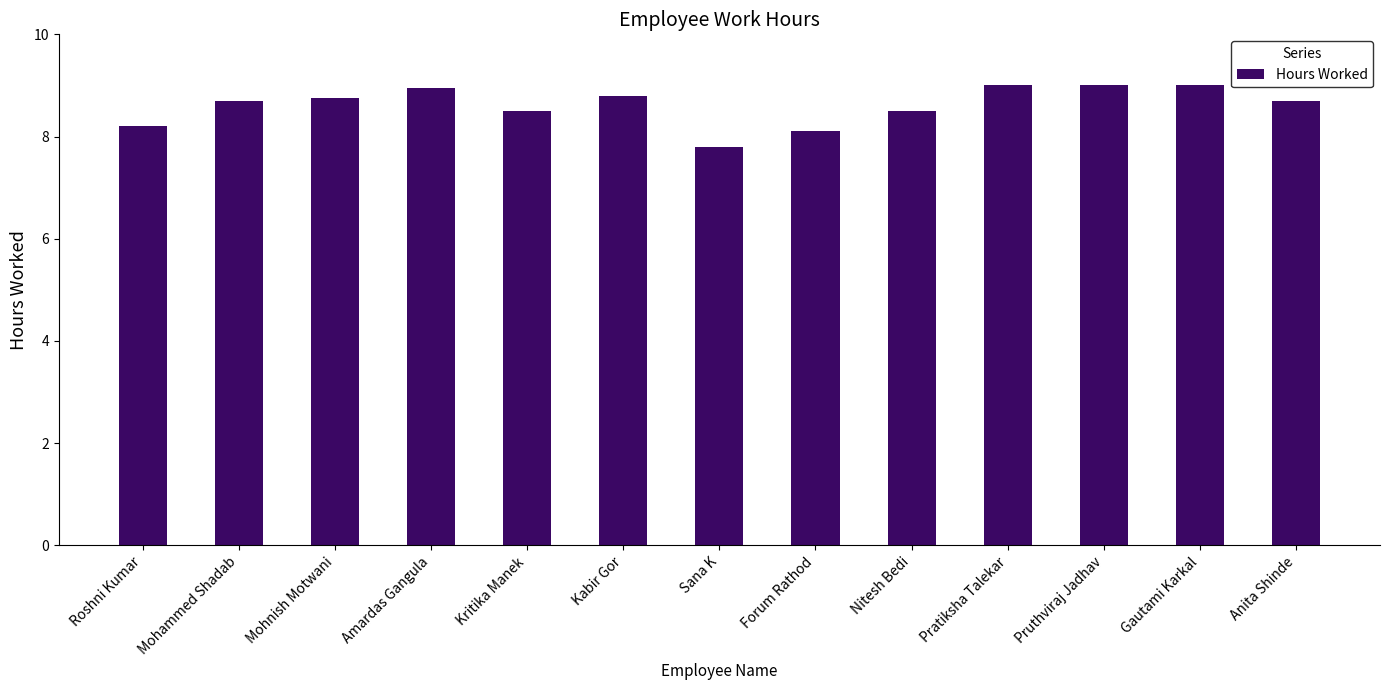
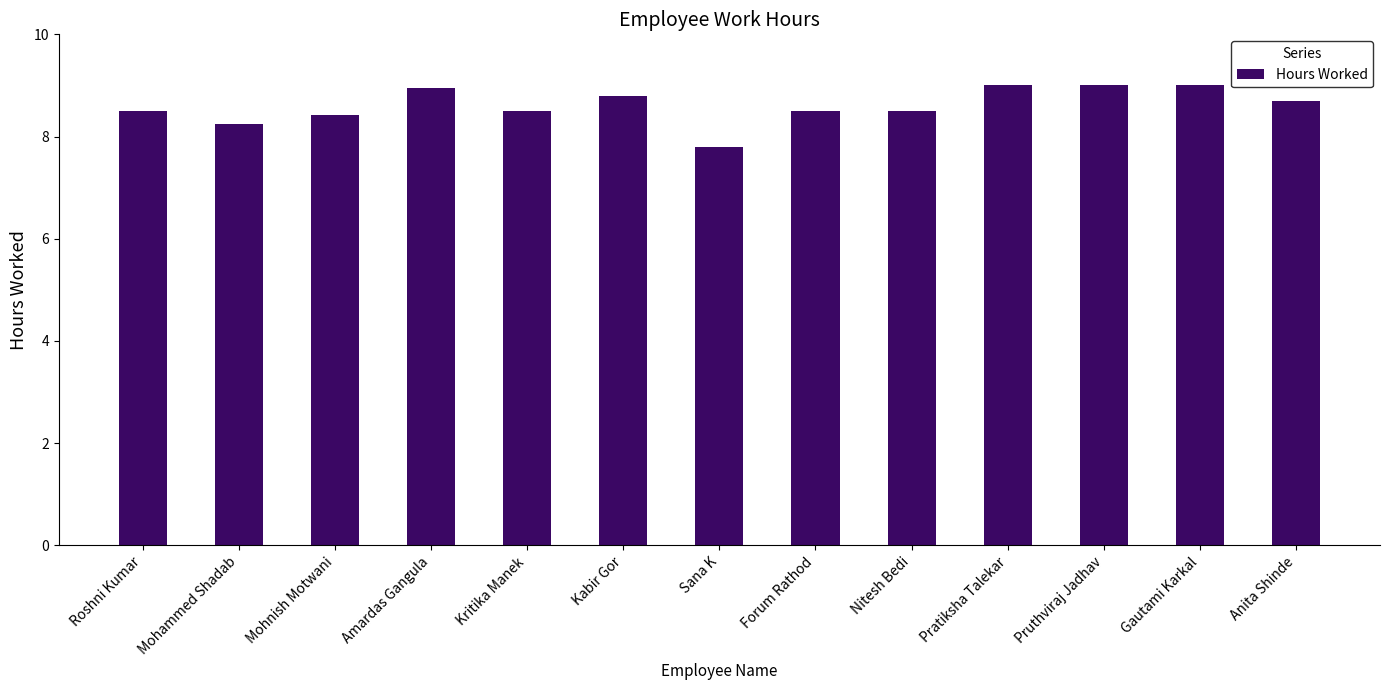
Roshni Kumar: 8.2 -> 8.5
Mohammed Shadab: 8.7 -> 8.3
Mohnish Motwani: 8.8 -> 8.4
Forum Rathod: 8.1 -> 8.5
